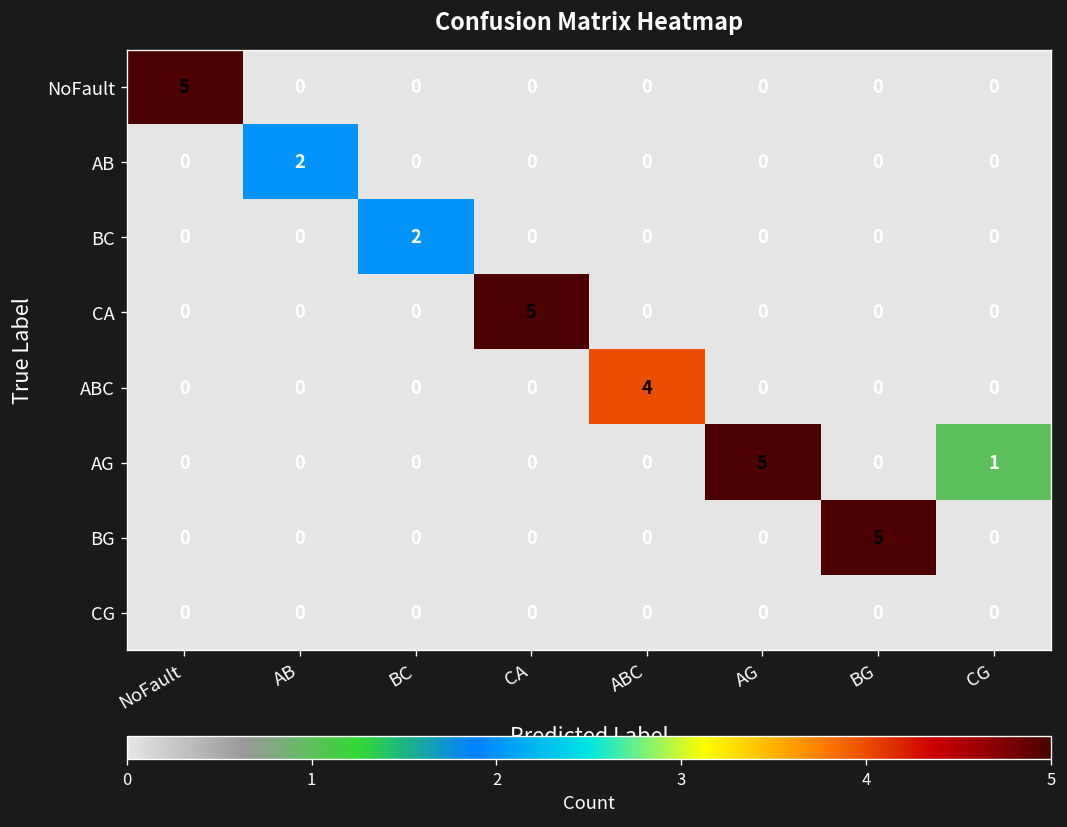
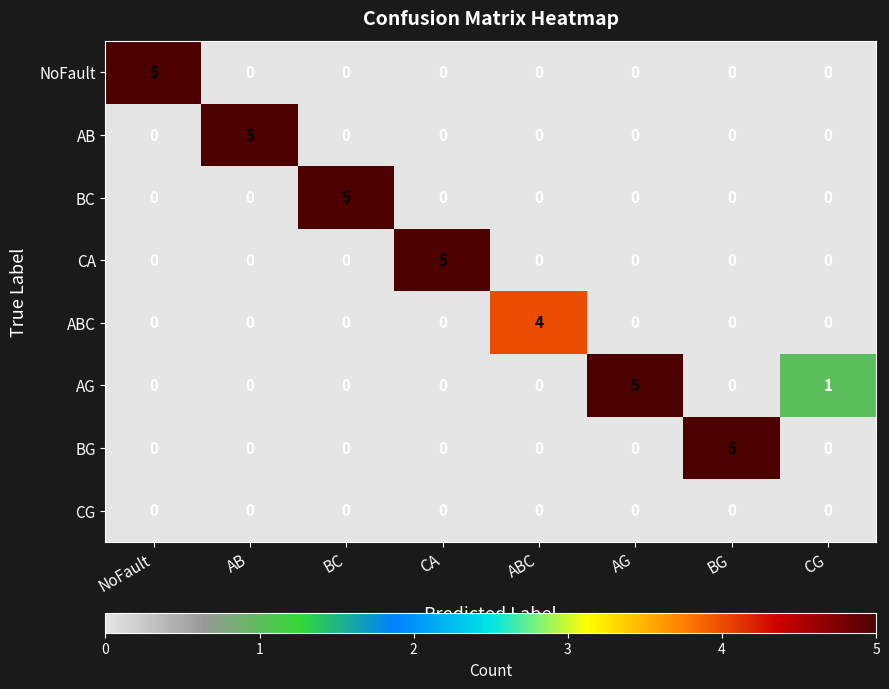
AB, AB: 2 -> 5
BC, BC: 2 -> 5
